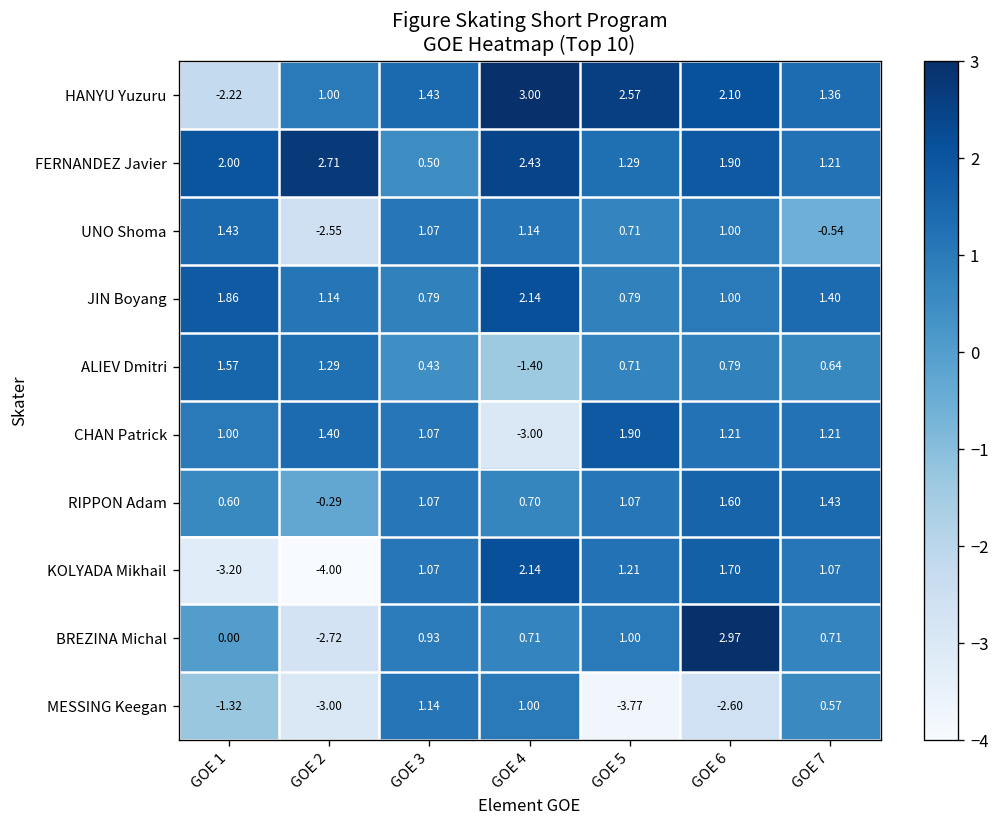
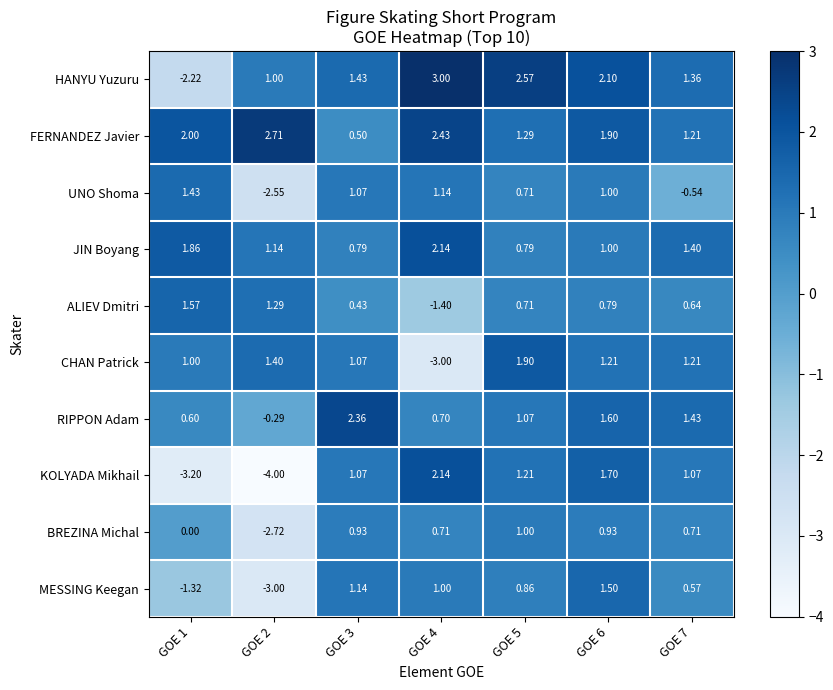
RIPPON Adam, GOE 3: 1.07 -> 2.36
BREZINA Michal, GOE 6: 2.97 -> 0.93
MESSING Keegan, GOE 5: -3.77 -> 0.86
MESSING Keegan, GOE 6: -2.60 -> 1.50
